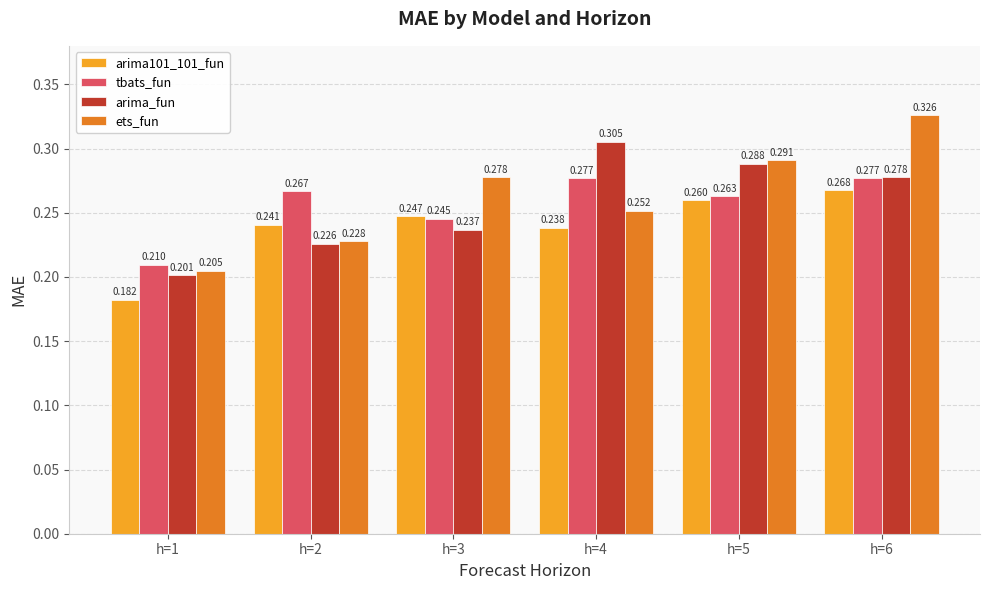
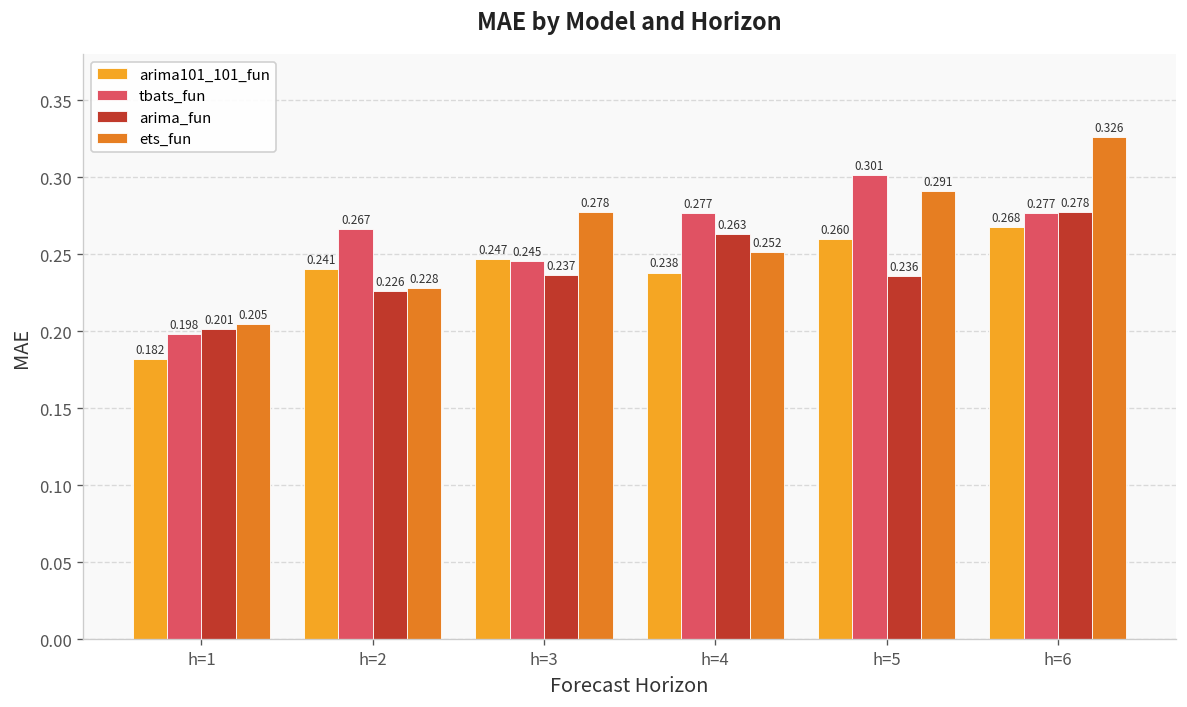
tbats_fun, h=1: 0.210 -> 0.198
arima_fun, h=4: 0.305 -> 0.263
tbats_fun, h=5: 0.263 -> 0.301
arima_fun, h=5: 0.288 -> 0.236
